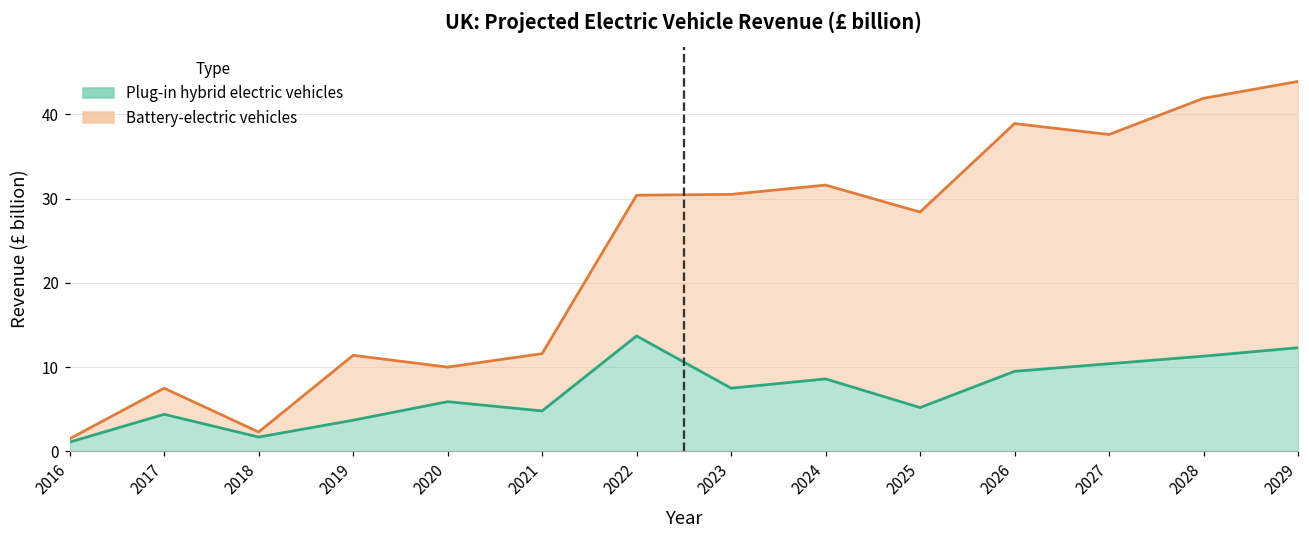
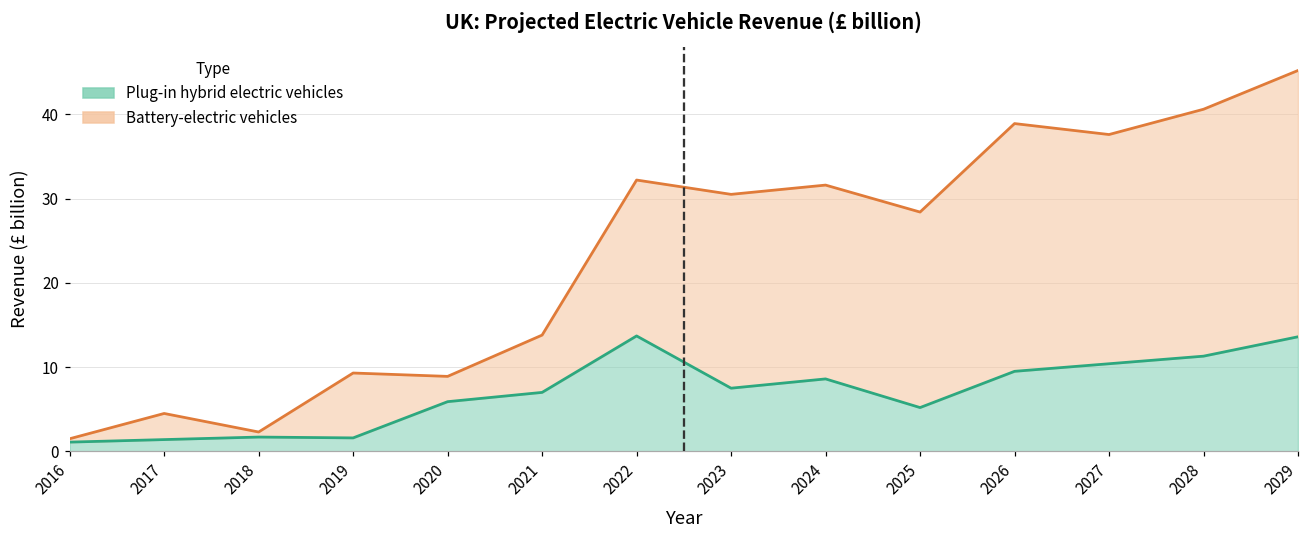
Plug-in hybrid electric vehicles, 2017: 4 -> 1
Plug-in hybrid electric vehicles, 2019: 4 -> 2
Battery-electric vehicles, 2020: 4 -> 3
Plug-in hybrid electric vehicles, 2021: 5 -> 7
Battery-electric vehicles, 2022: 17 -> 19
Battery-electric vehicles, 2028: 31 -> 29
Plug-in hybrid electric vehicles, 2029: 12 -> 14
